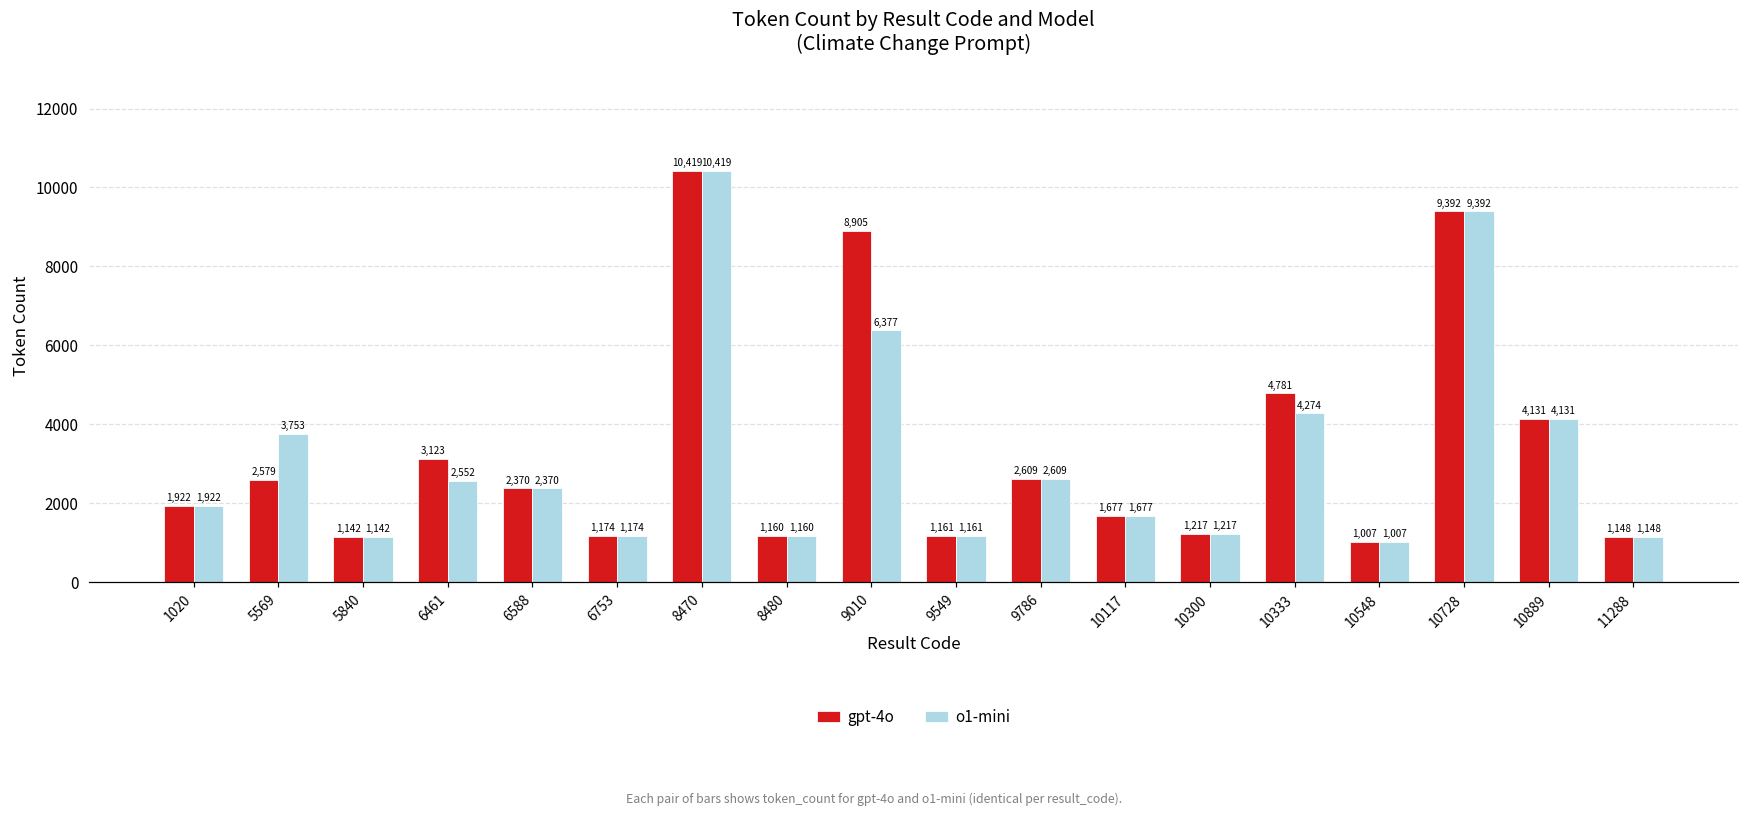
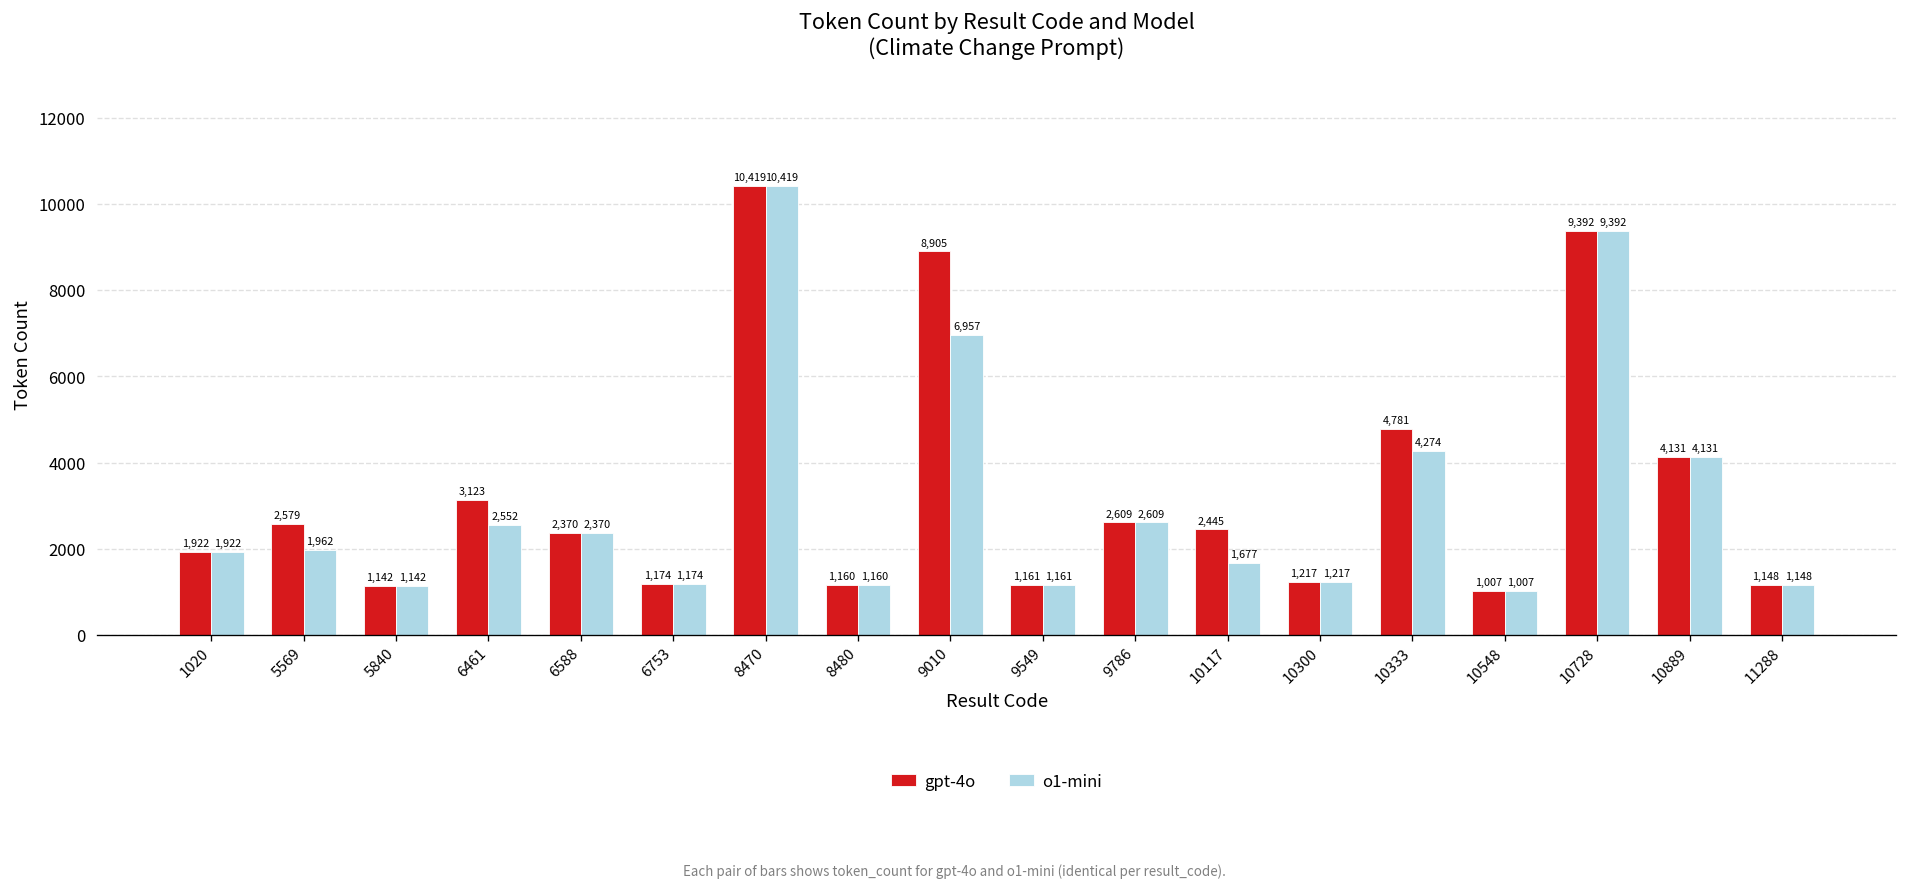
o1-mini, 5569: 3,753 -> 1,962
o1-mini, 9010: 6,377 -> 6,957
gpt-4o, 10117: 1,677 -> 2,445
